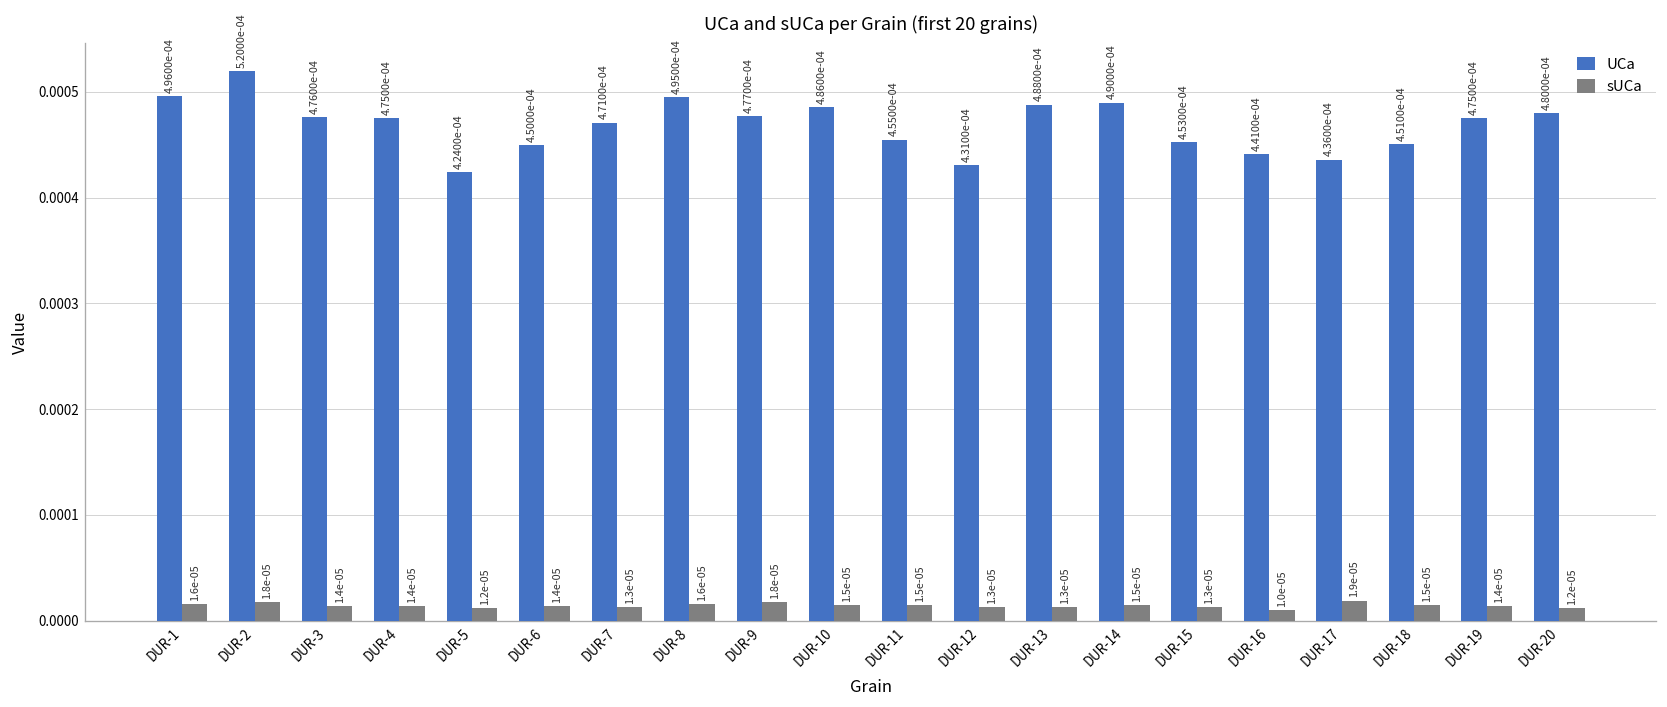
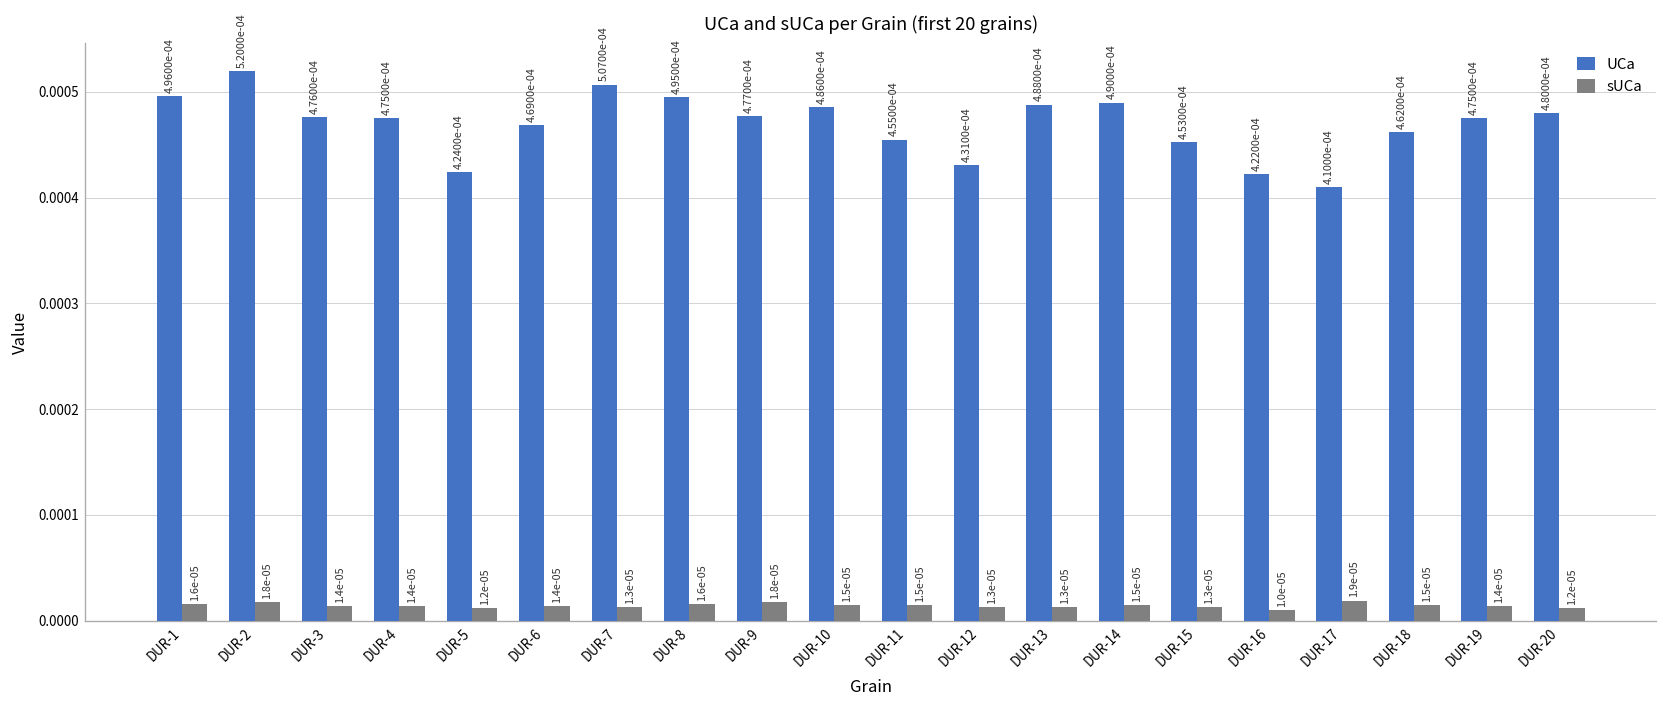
UCa, DUR-6: 4.5000e-04 -> 4.6900e-04
UCa, DUR-7: 4.7100e-04 -> 5.0700e-04
UCa, DUR-16: 4.4100e-04 -> 4.2200e-04
UCa, DUR-17: 4.3600e-04 -> 4.1000e-04
UCa, DUR-18: 4.5100e-04 -> 4.6200e-04
